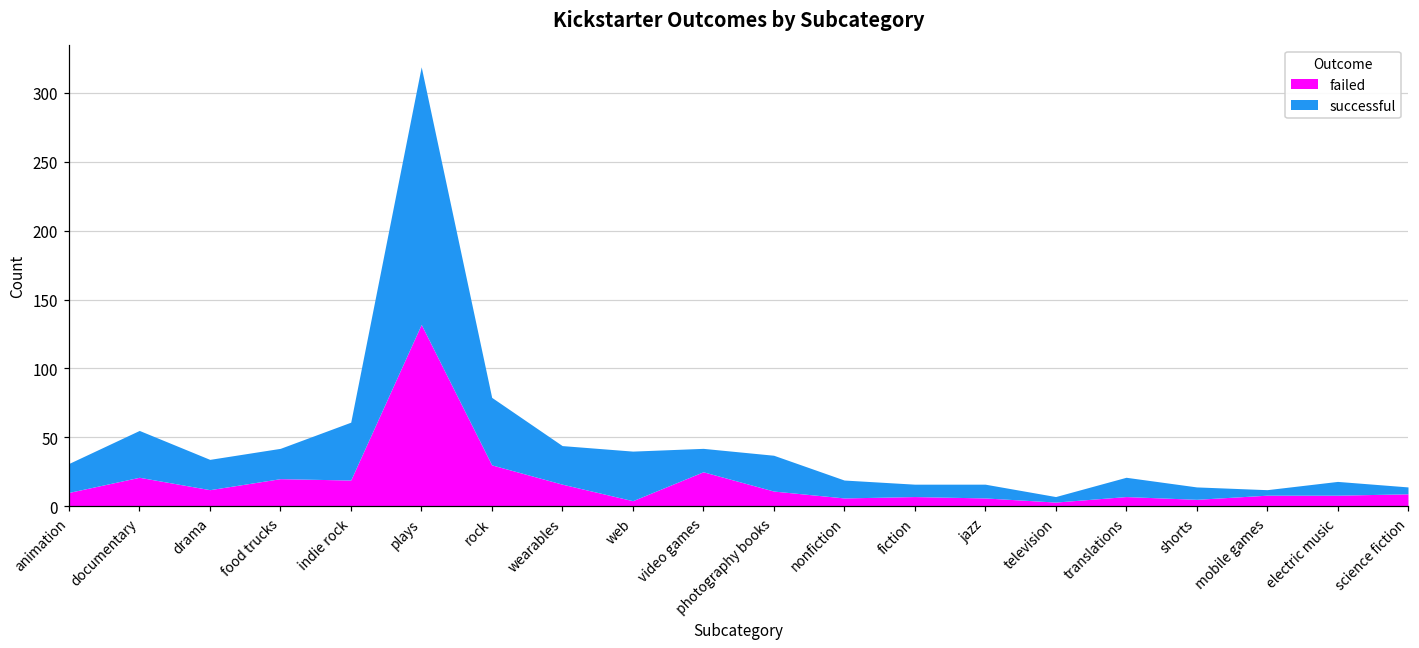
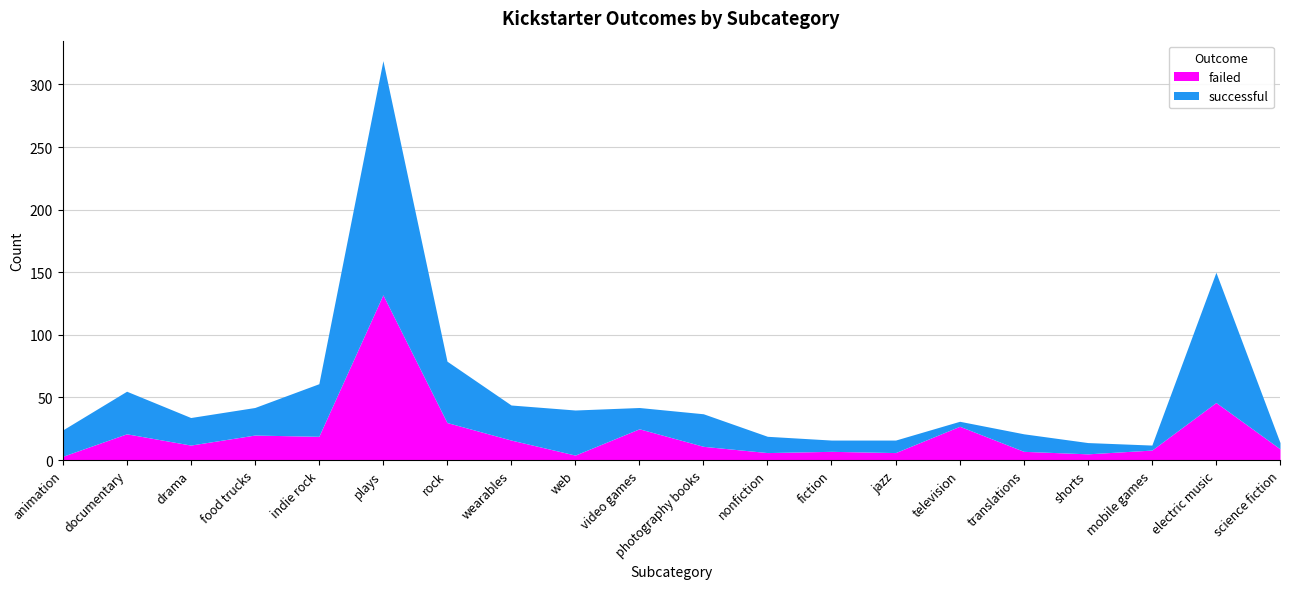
failed, animation: 10 -> 3
failed, television: 3 -> 27
failed, electric music: 8 -> 46
successful, electric music: 10 -> 104
